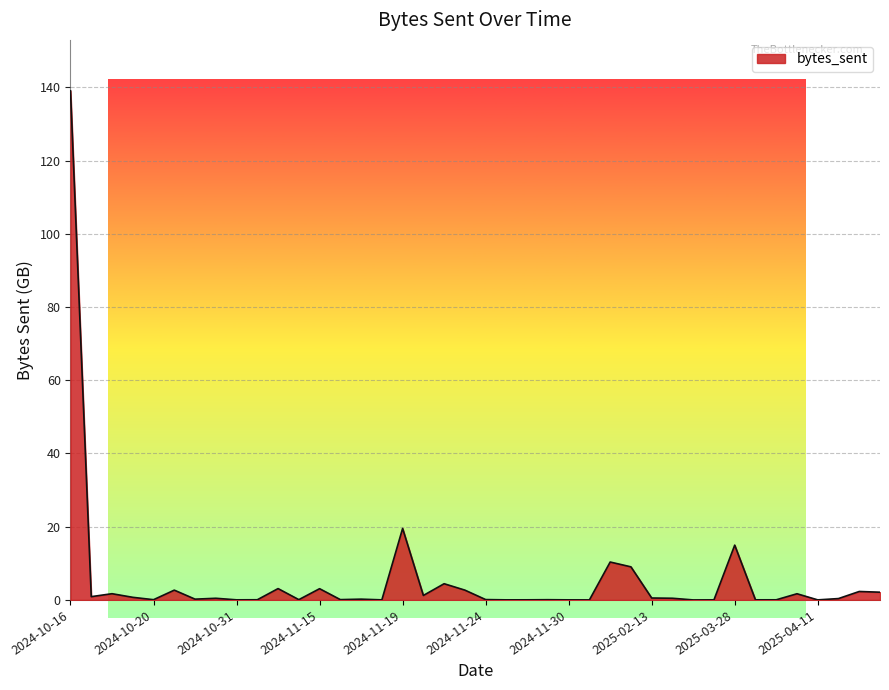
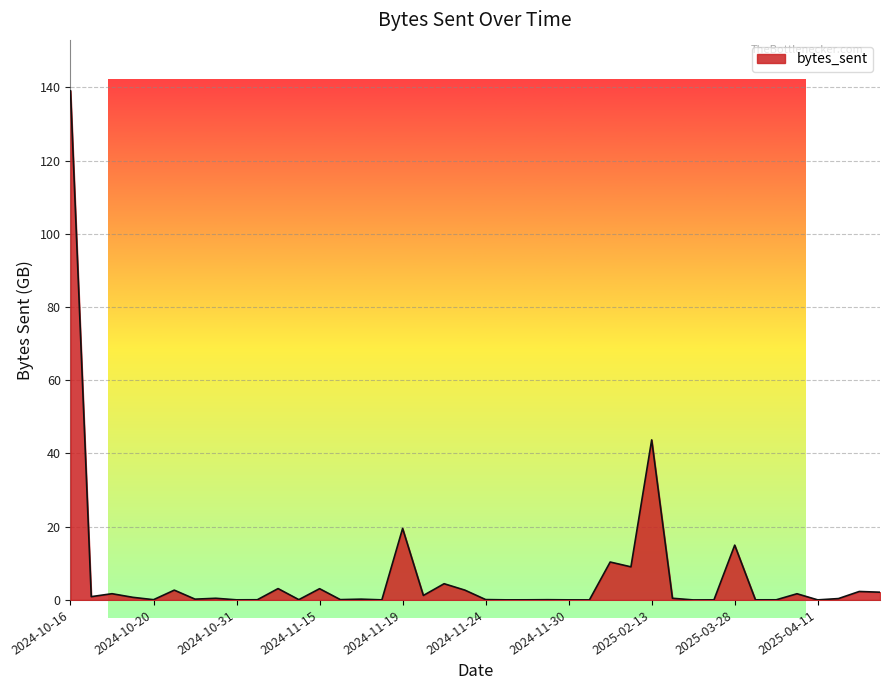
2025-02-13: 1 -> 44
